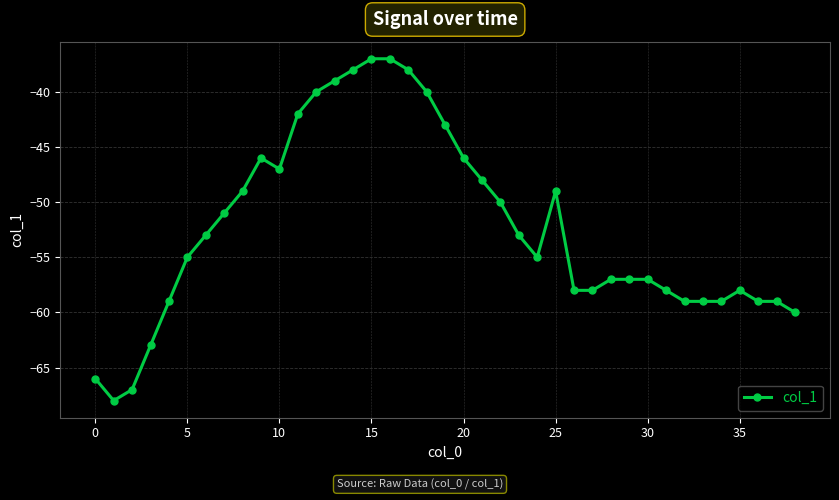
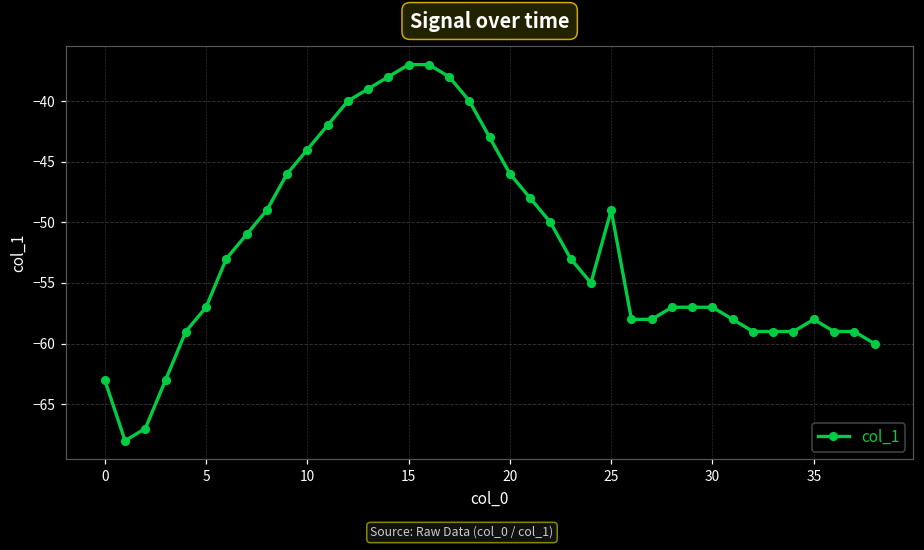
0: -66 -> -63
5: -55 -> -57
10: -47 -> -44
